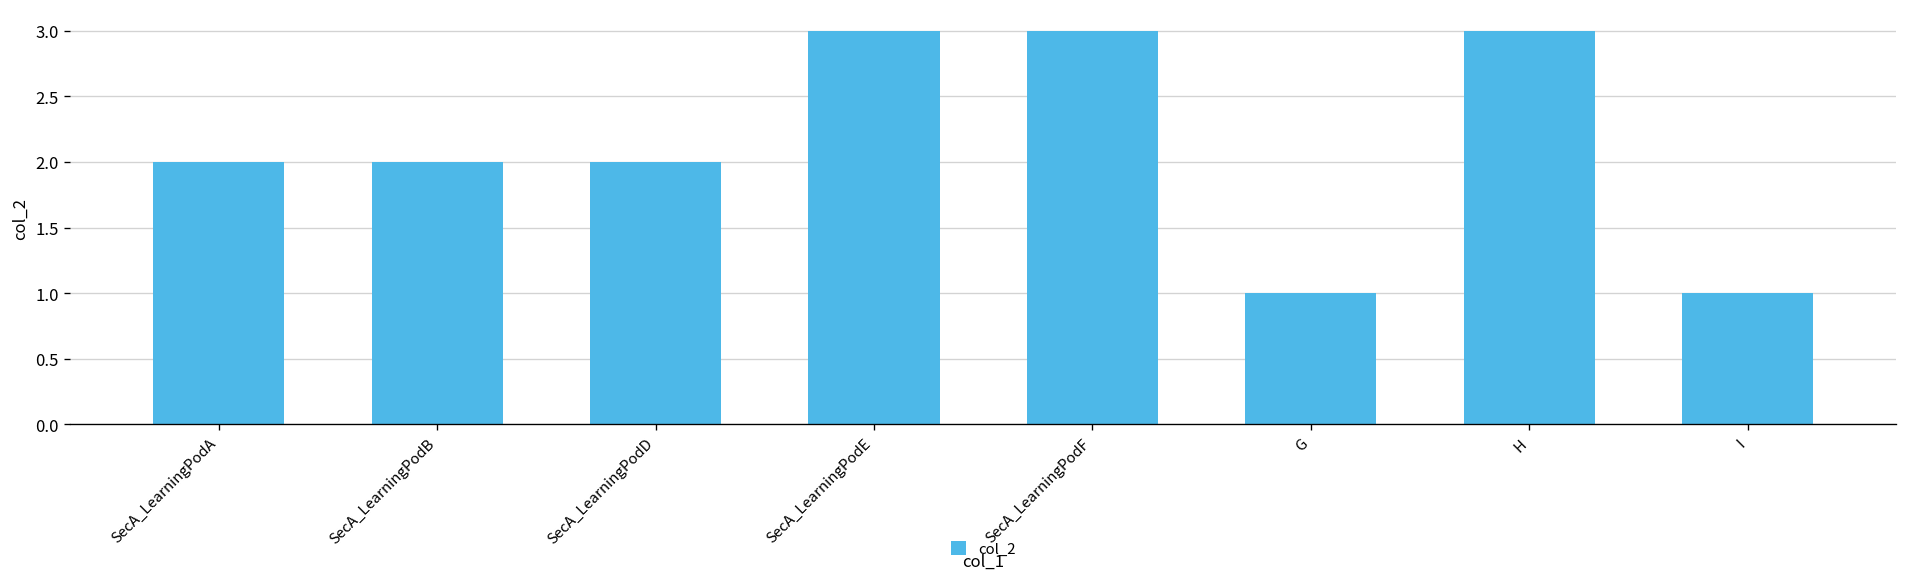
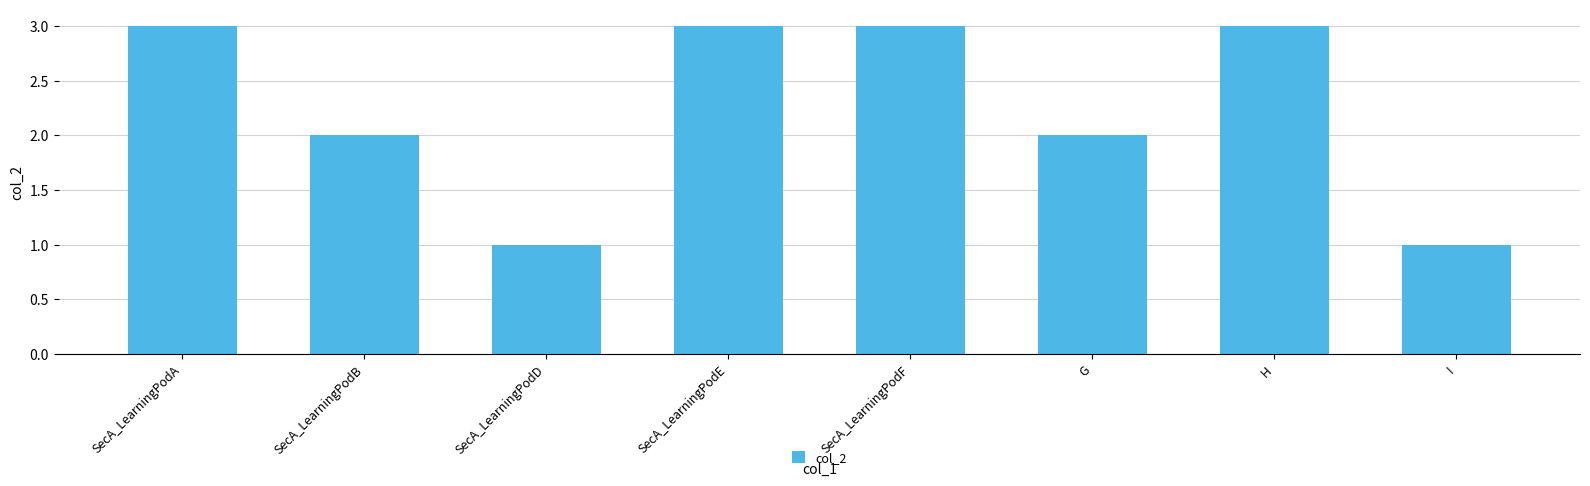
SecA_LearningPodA: 2 -> 3
SecA_LearningPodD: 2 -> 1
G: 1 -> 2
